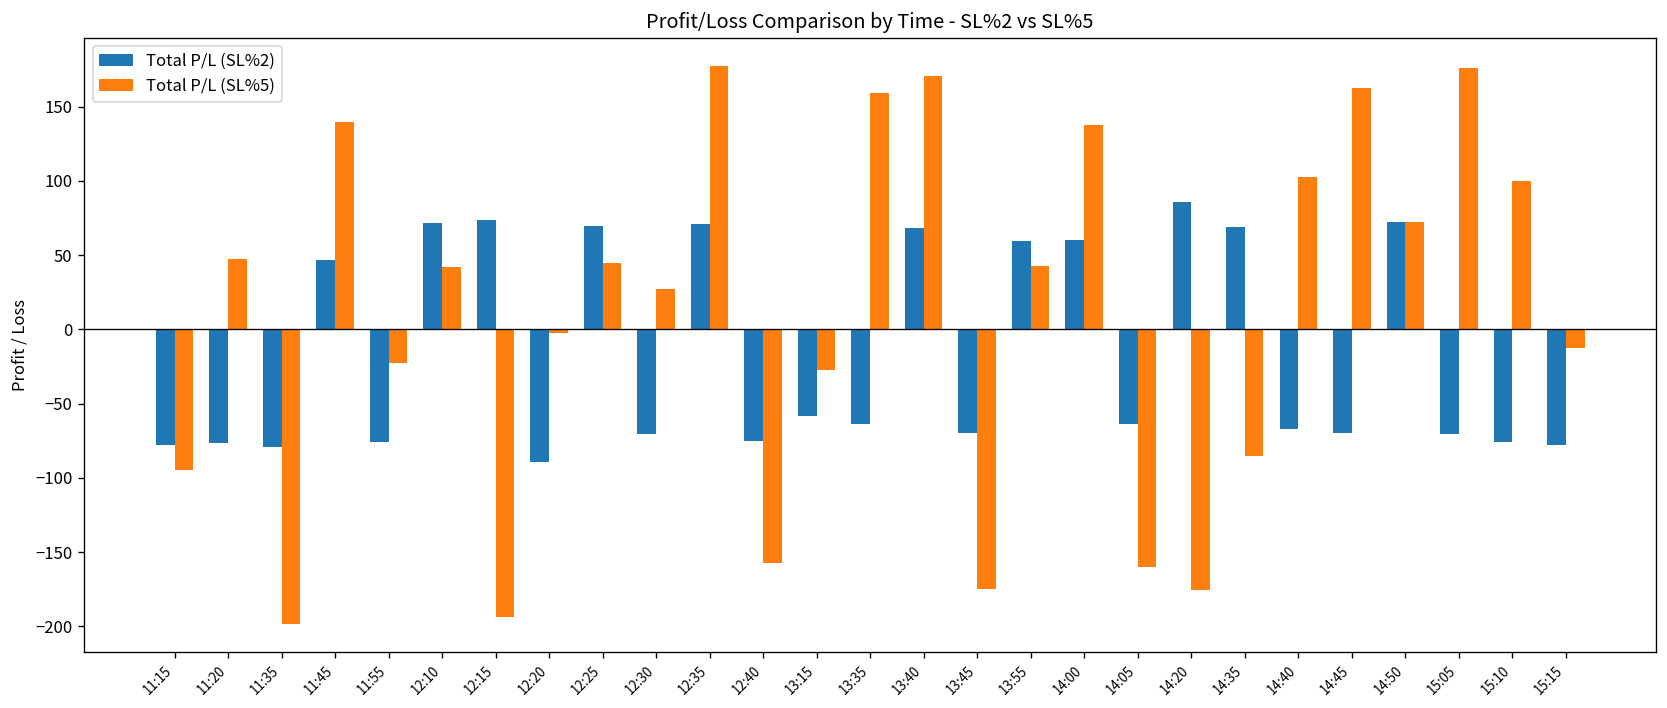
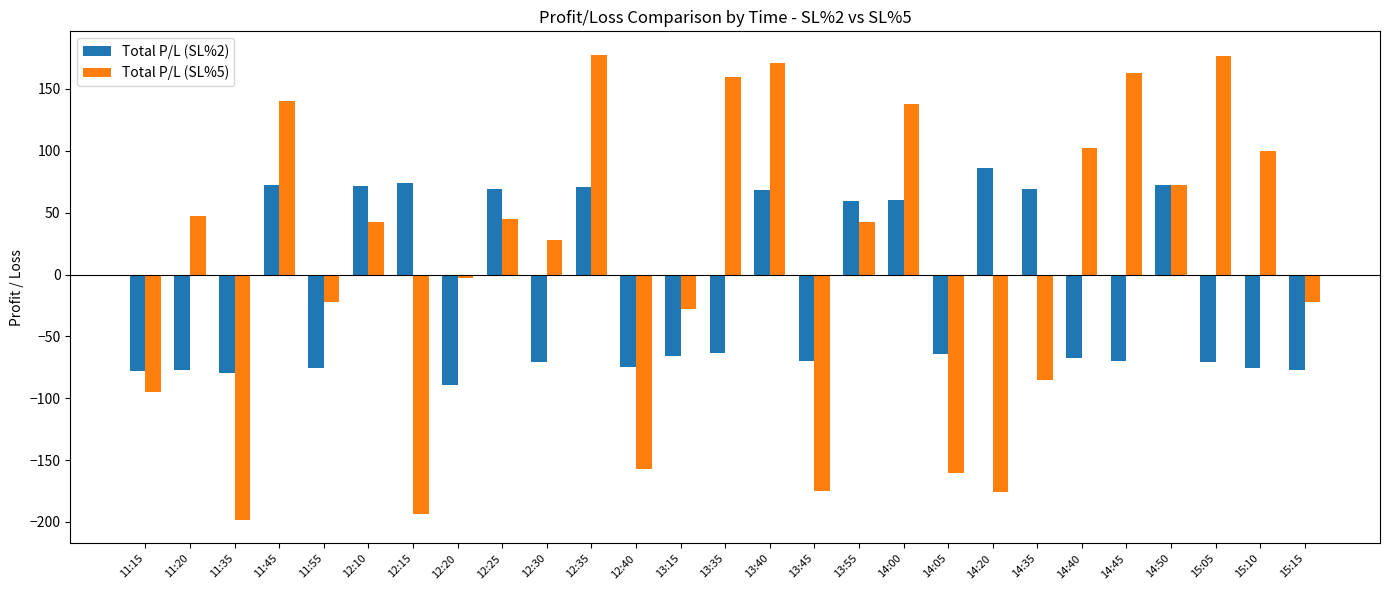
Total P/L (SL%2), 11:45: 47 -> 73
Total P/L (SL%2), 13:15: -58 -> -66
Total P/L (SL%5), 15:15: -13 -> -23
